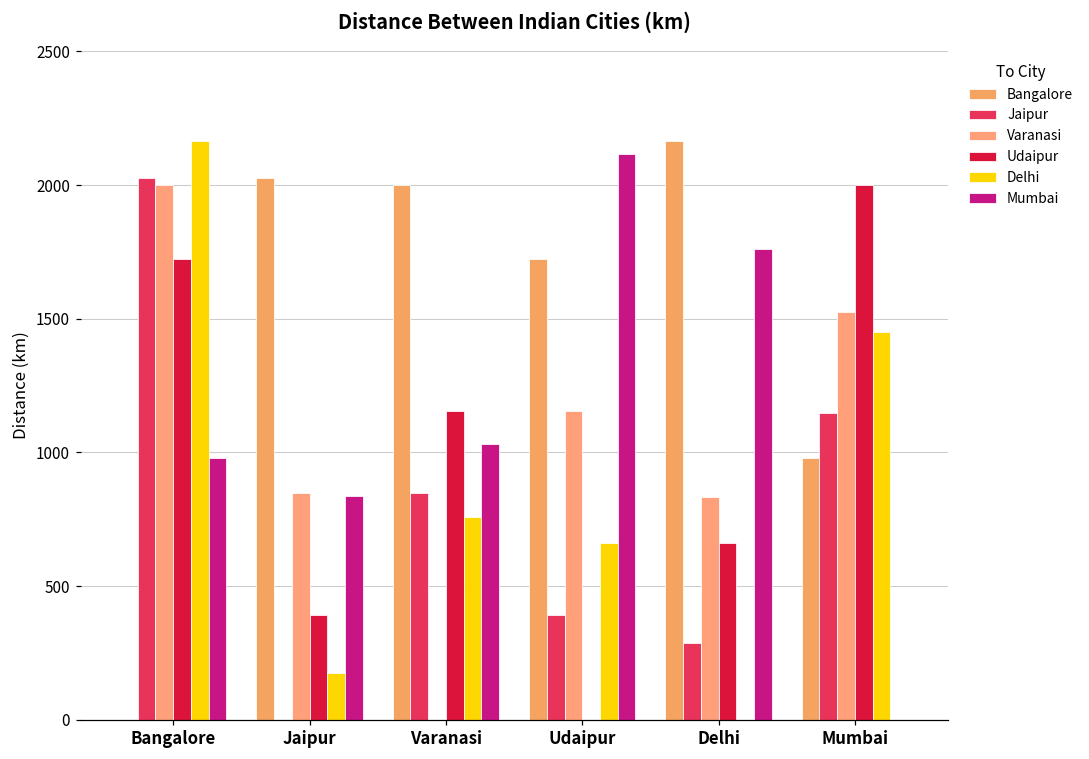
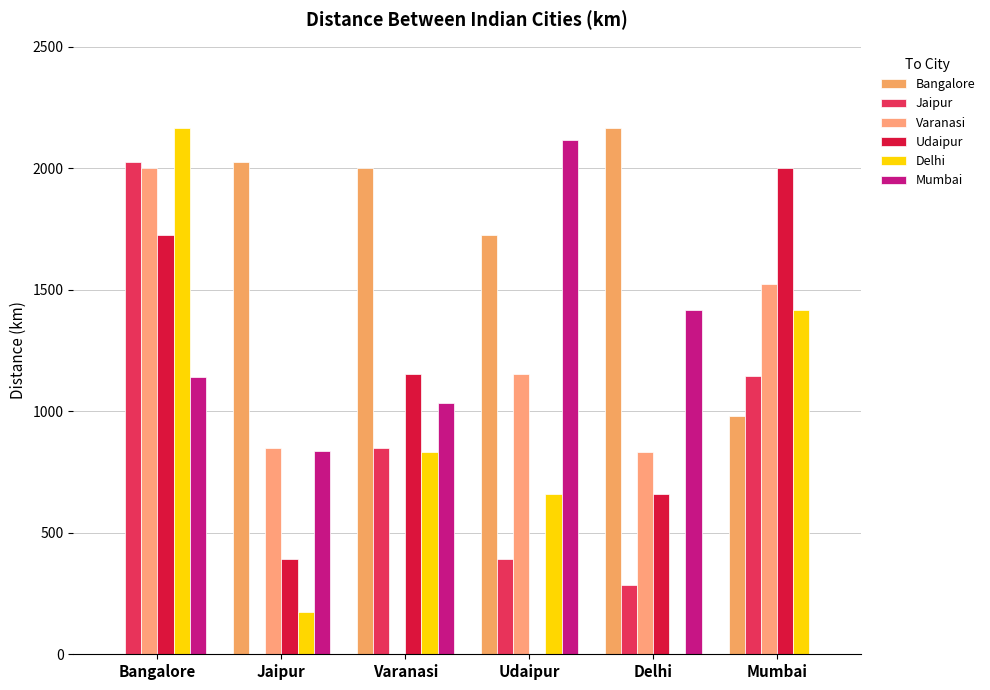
Mumbai, Bangalore: 980 -> 1140
Delhi, Varanasi: 760 -> 830
Mumbai, Delhi: 1760 -> 1420
Delhi, Mumbai: 1450 -> 1420
